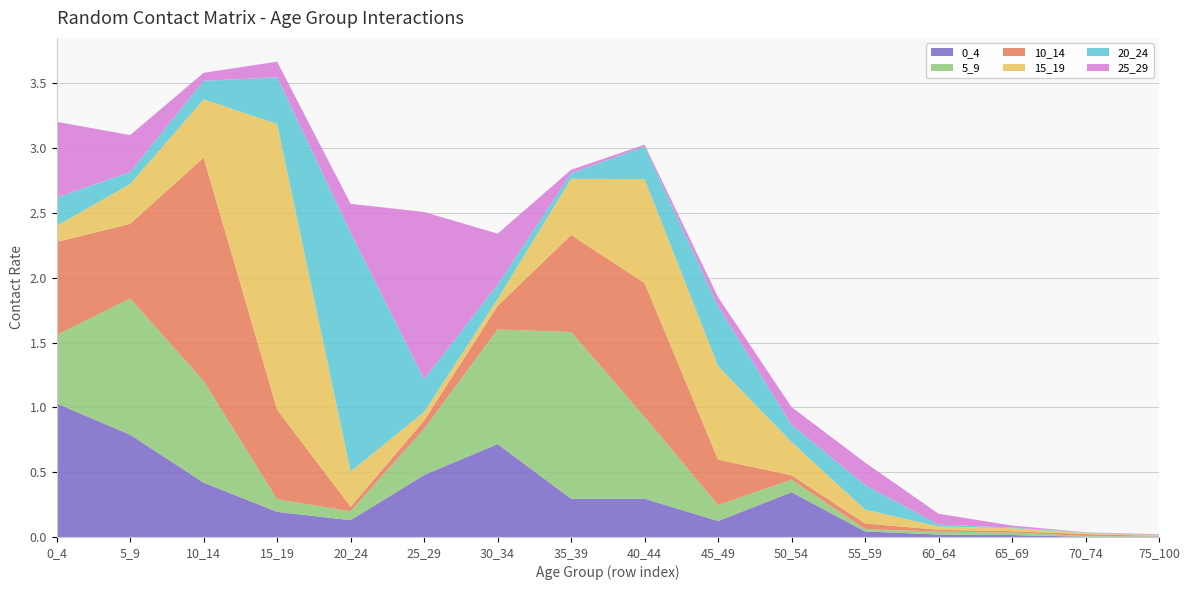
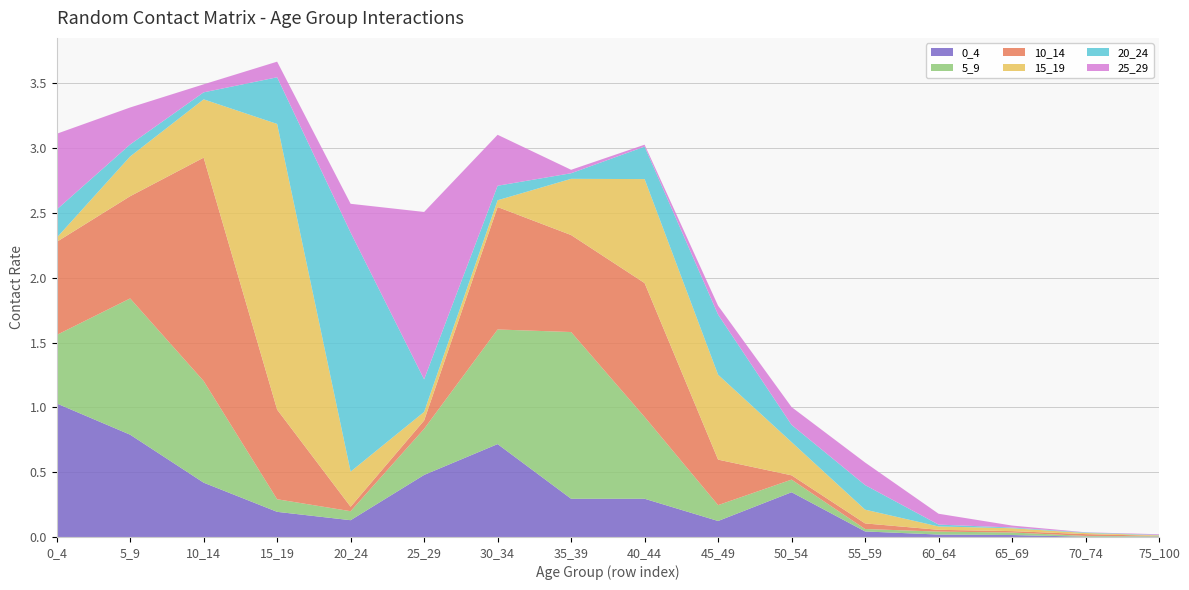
15_19, 0_4: 0.12 -> 0.03
10_14, 5_9: 0.58 -> 0.79
20_24, 10_14: 0.14 -> 0.05
10_14, 30_34: 0.18 -> 0.94
15_19, 45_49: 0.72 -> 0.66
